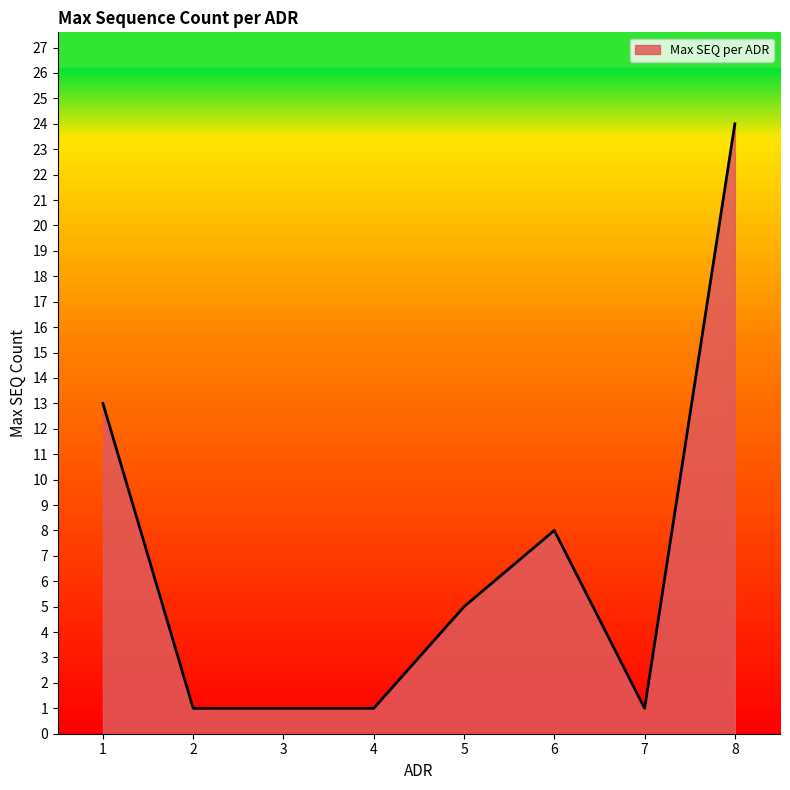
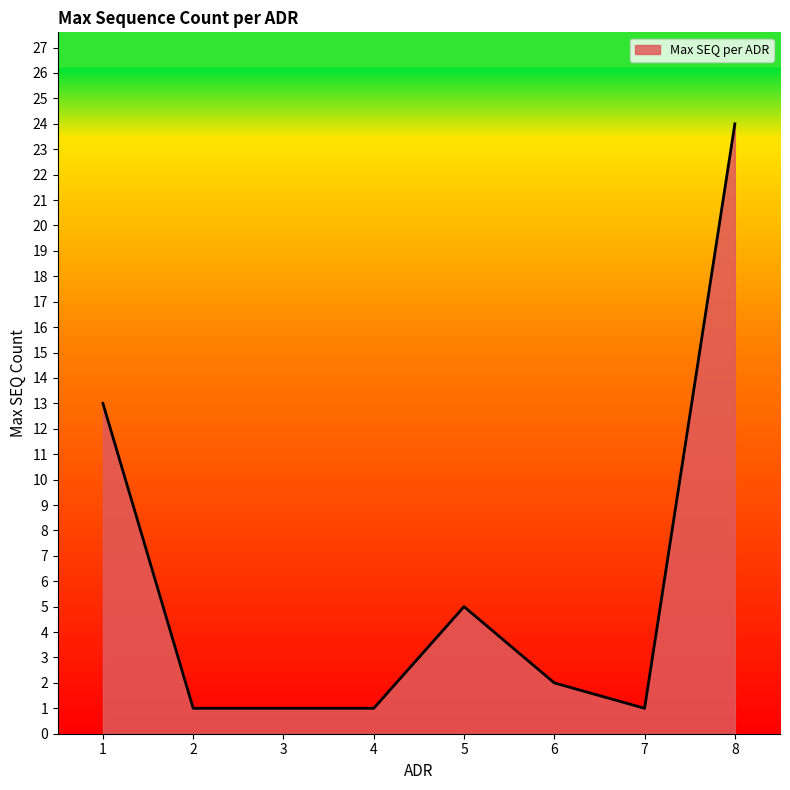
6: 8 -> 2
